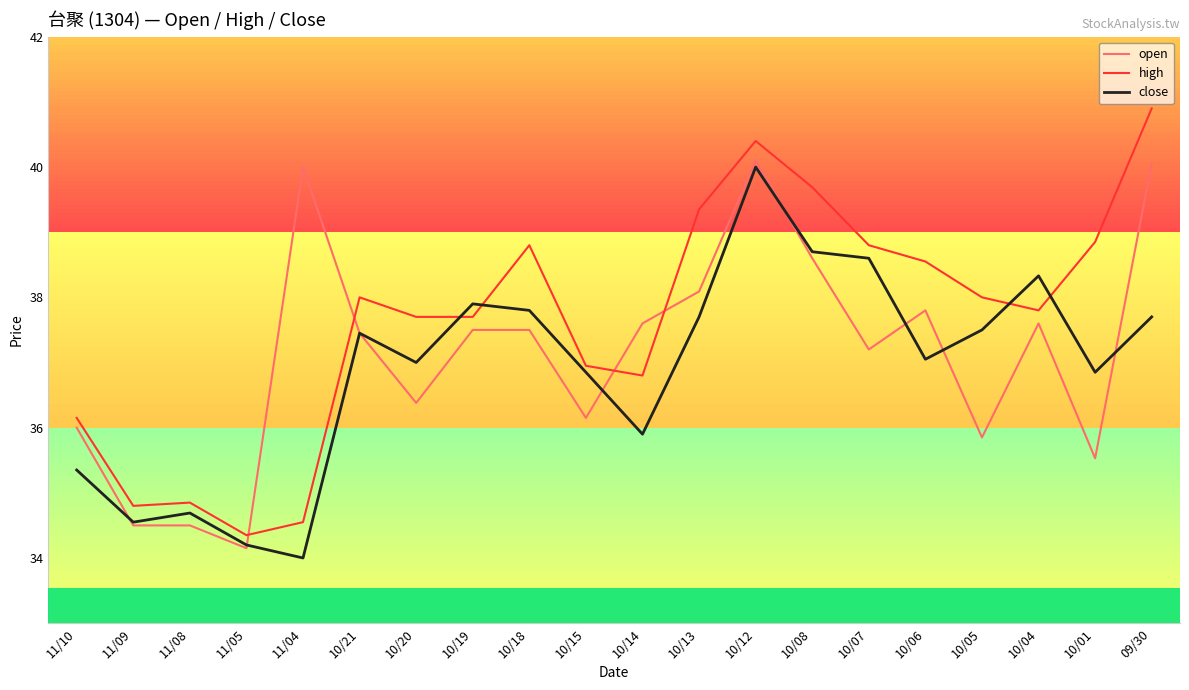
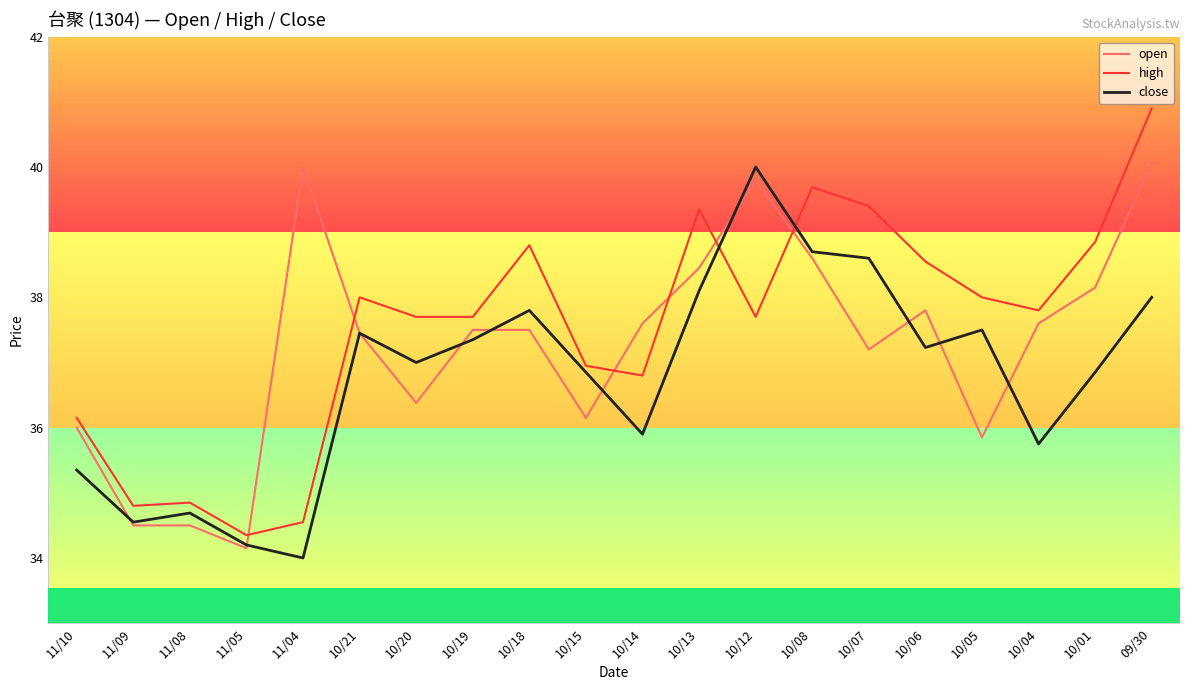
close, 10/19: 37.9 -> 37.4
open, 10/13: 38.1 -> 38.5
close, 10/13: 37.7 -> 38.1
open, 10/12: 40.1 -> 39.8
high, 10/12: 40.4 -> 37.7
high, 10/07: 38.8 -> 39.4
close, 10/06: 37.1 -> 37.2
close, 10/04: 38.3 -> 35.8
open, 10/01: 35.5 -> 38.2
close, 09/30: 37.7 -> 38.0
